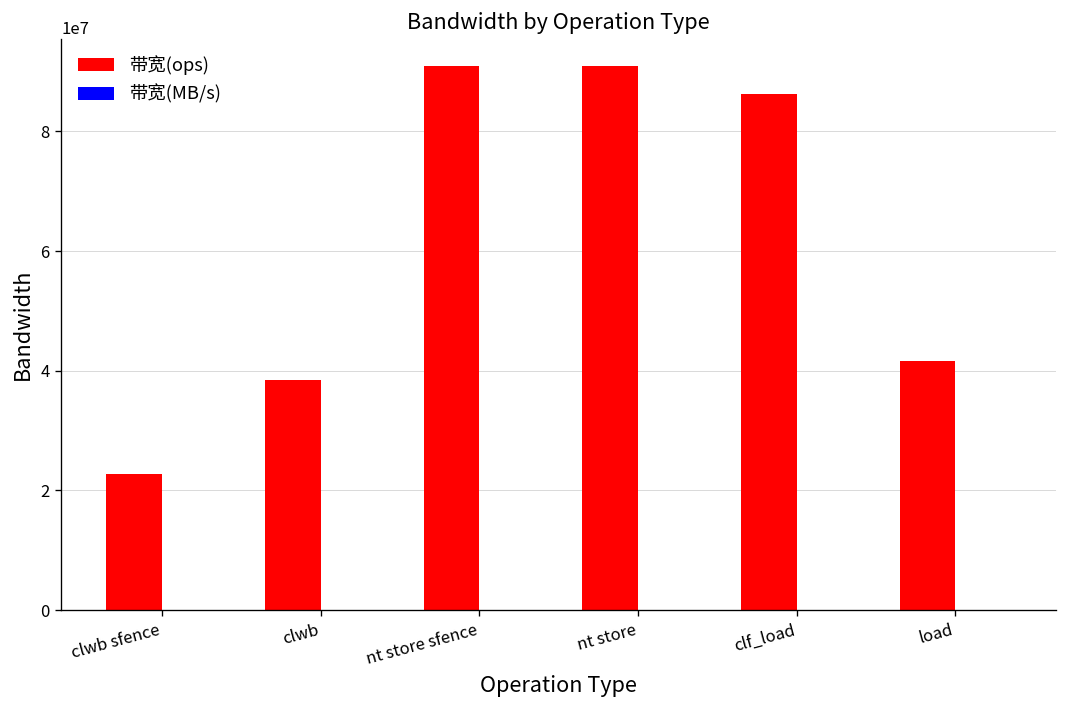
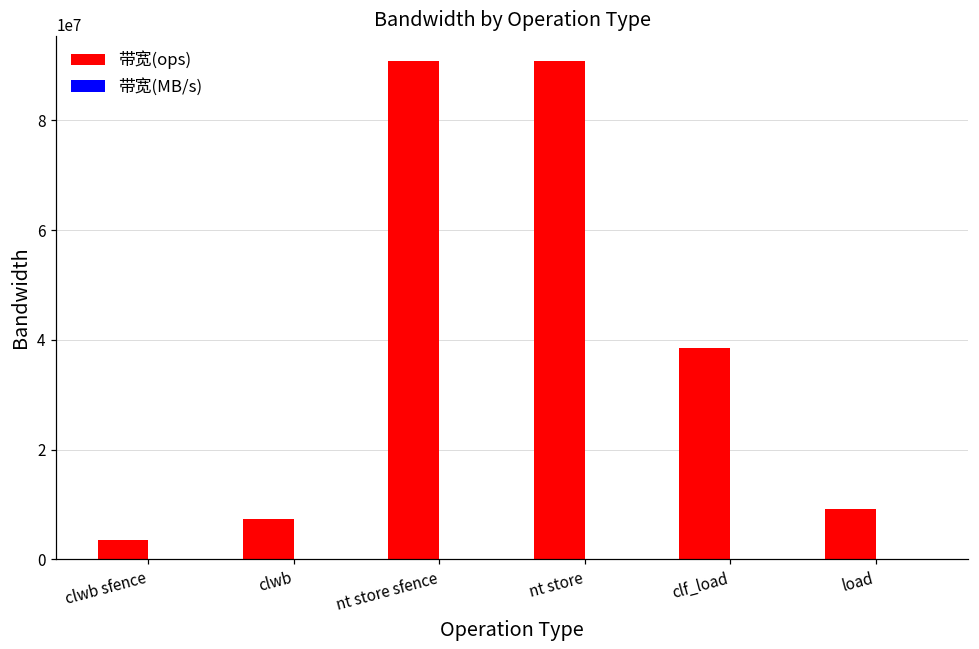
带宽(ops), clwb sfence: 23000000 -> 4000000
带宽(ops), clwb: 38000000 -> 7000000
带宽(ops), clf_load: 86000000 -> 38000000
带宽(ops), load: 42000000 -> 9000000
